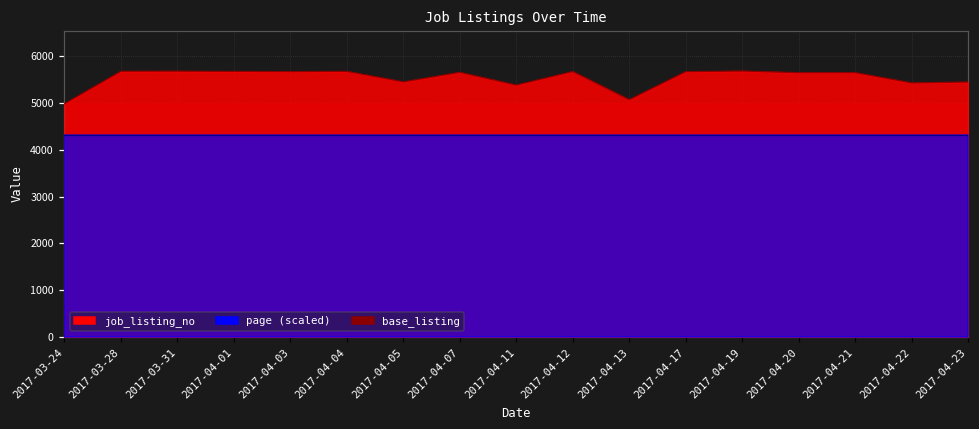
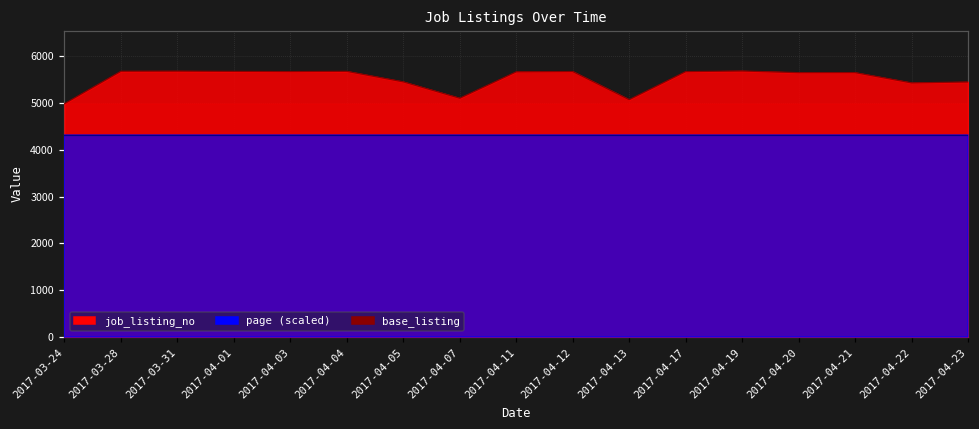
job_listing_no, 2017-04-07: 5700 -> 5100
job_listing_no, 2017-04-11: 5400 -> 5700
